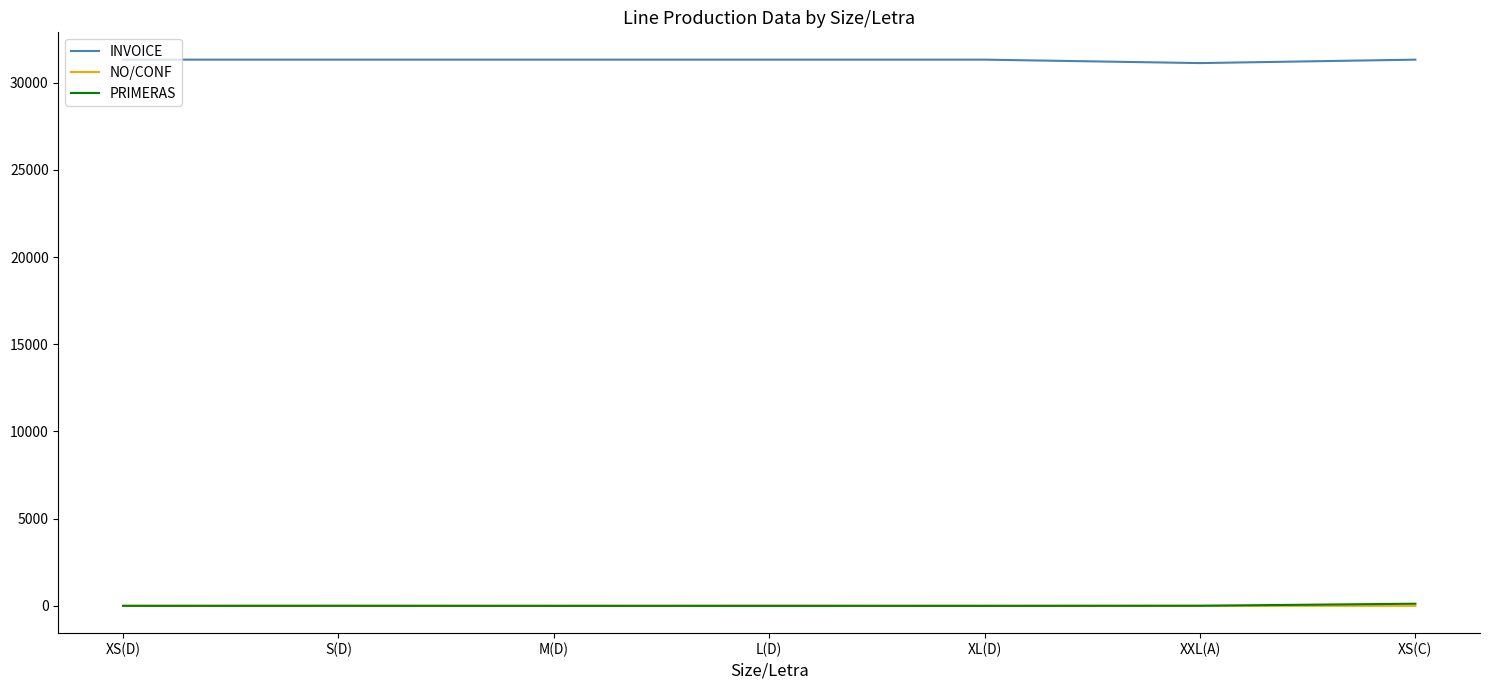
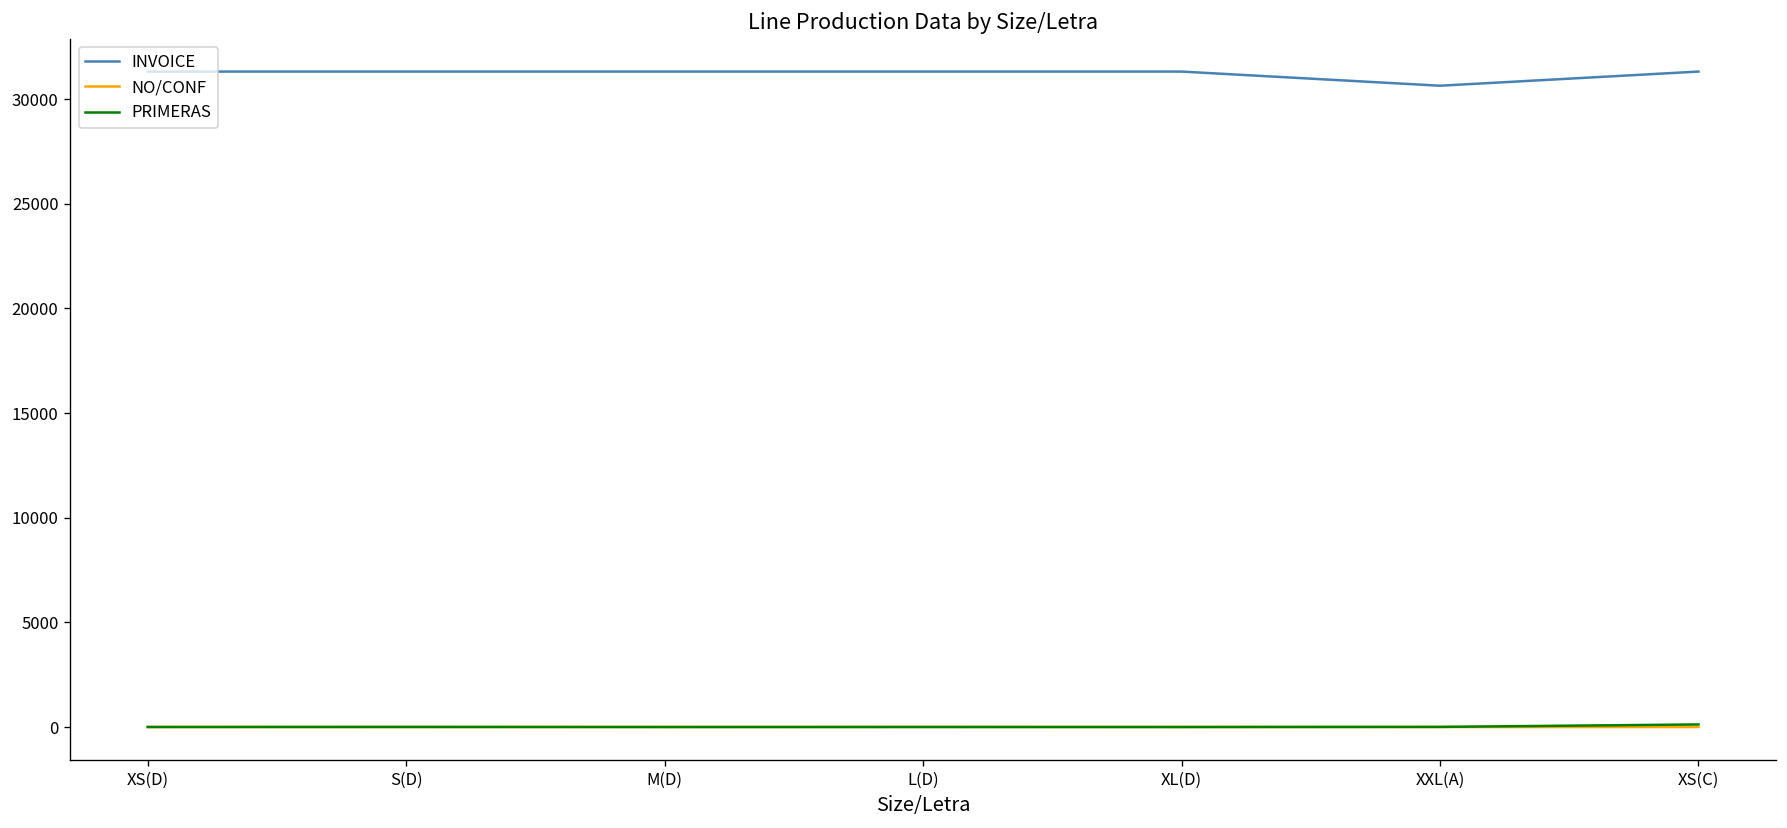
INVOICE, XXL(A): 31100 -> 30600
